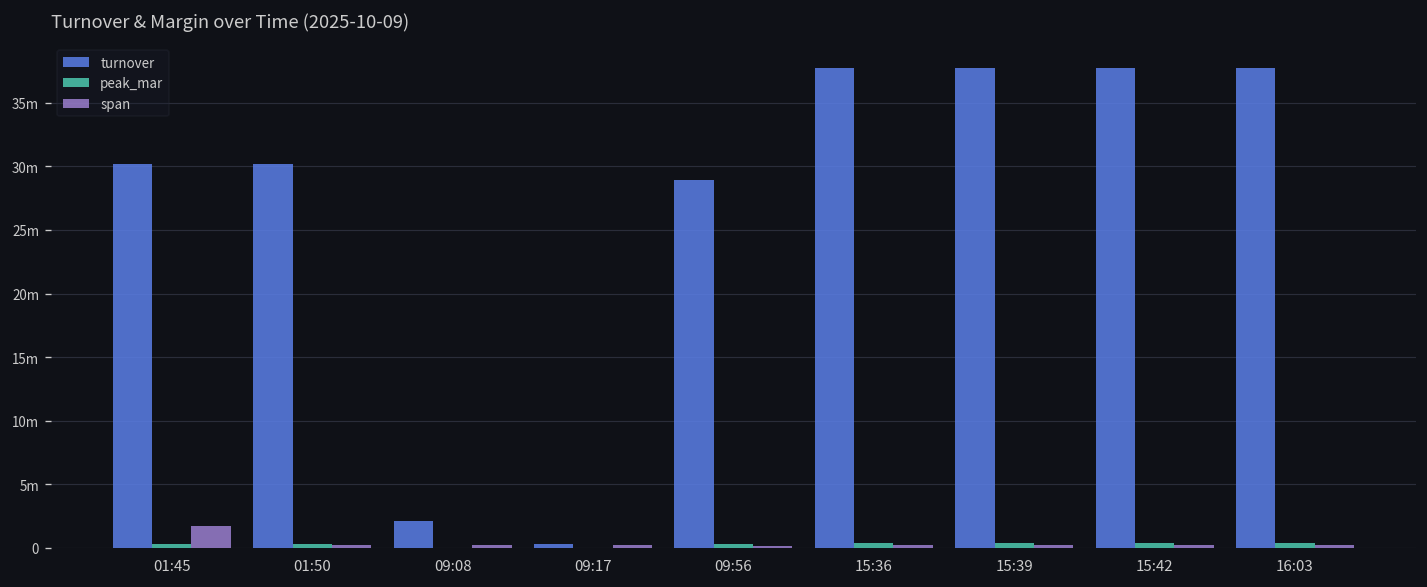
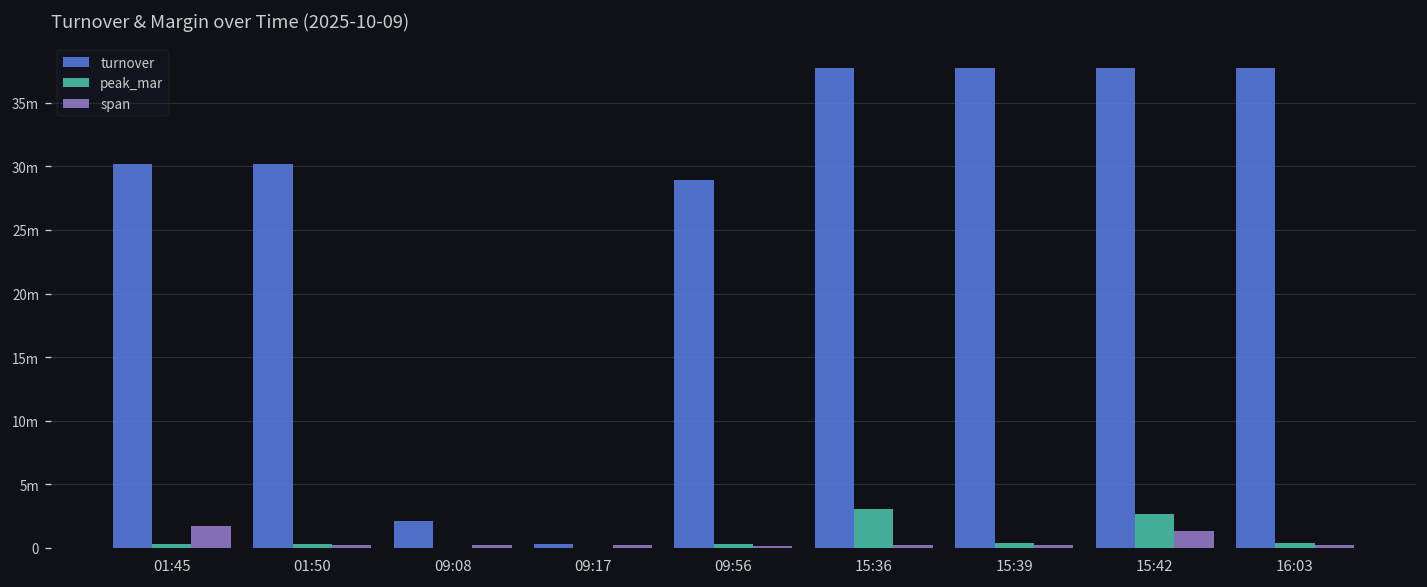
peak_mar, 15:36: 0.3m -> 3.0m
peak_mar, 15:42: 0.3m -> 2.7m
span, 15:42: 0.2m -> 1.3m
